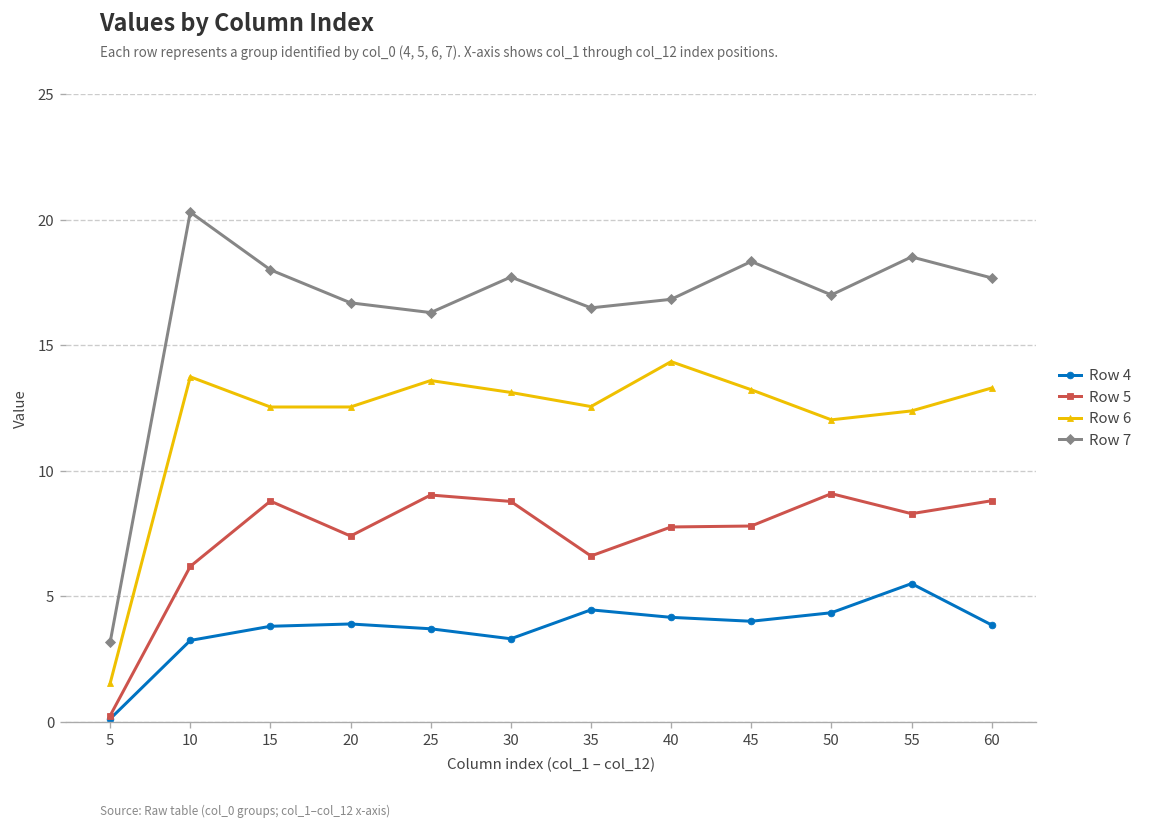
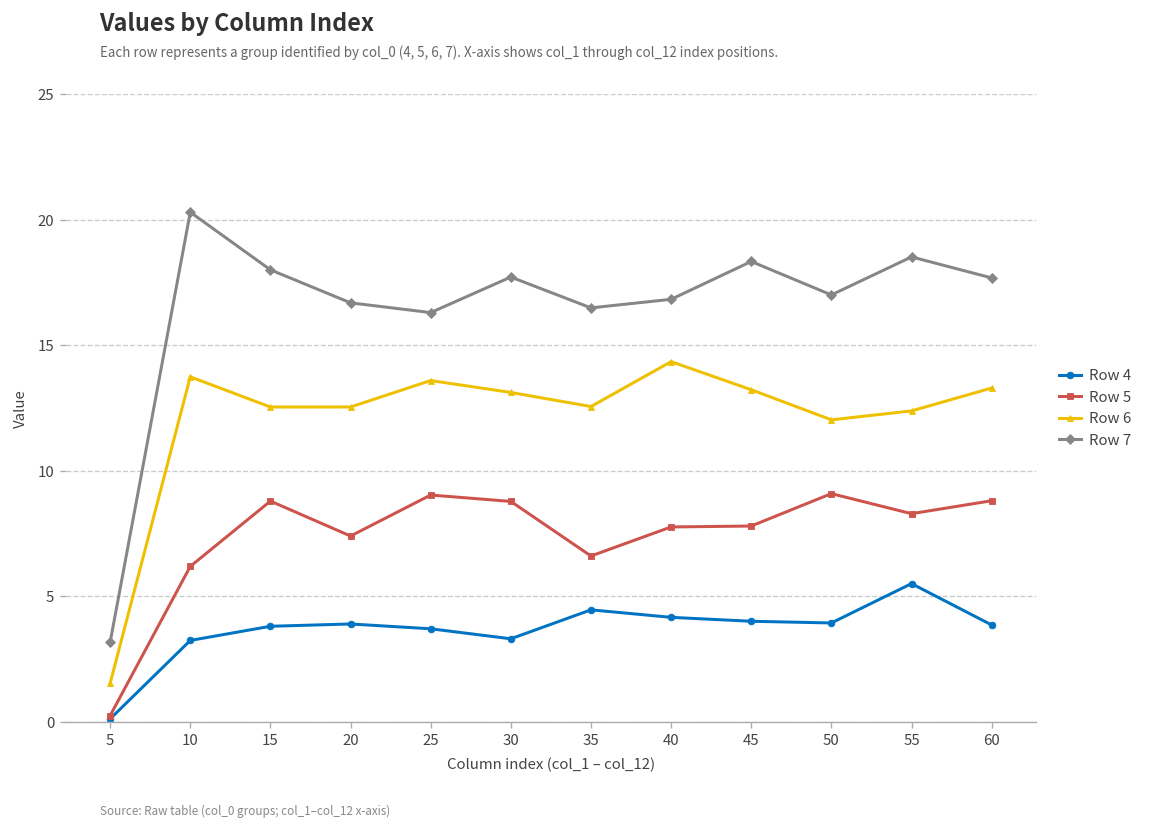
Row 4, 50: 4.4 -> 3.9
